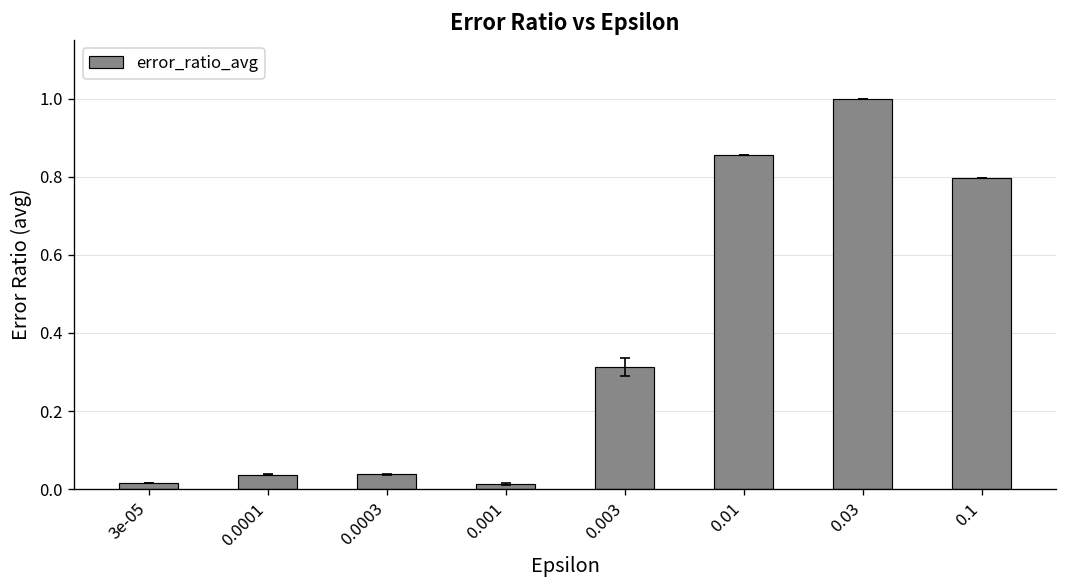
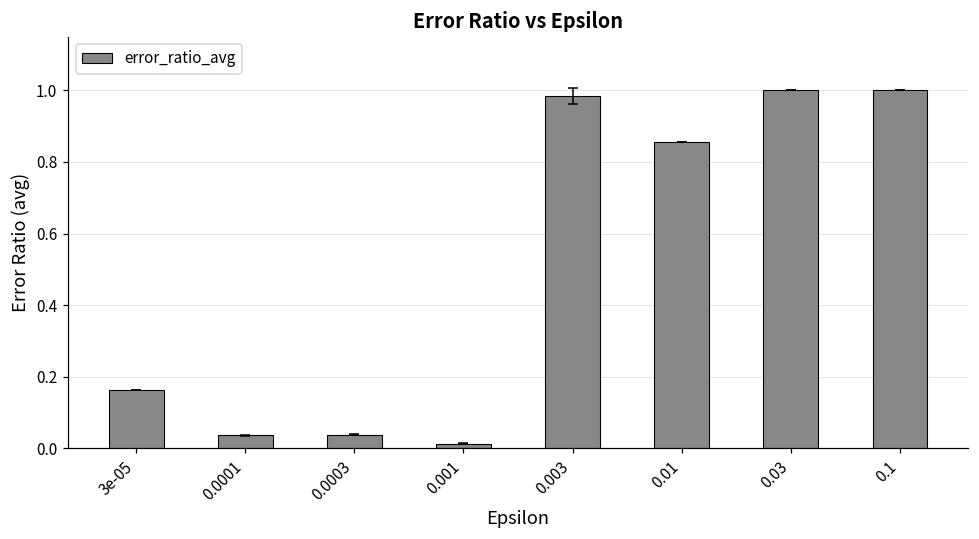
error_ratio_avg, 3e-05: 0.02 -> 0.16
error_ratio_avg, 0.003: 0.31 -> 0.98
error_ratio_avg, 0.1: 0.80 -> 1.00
